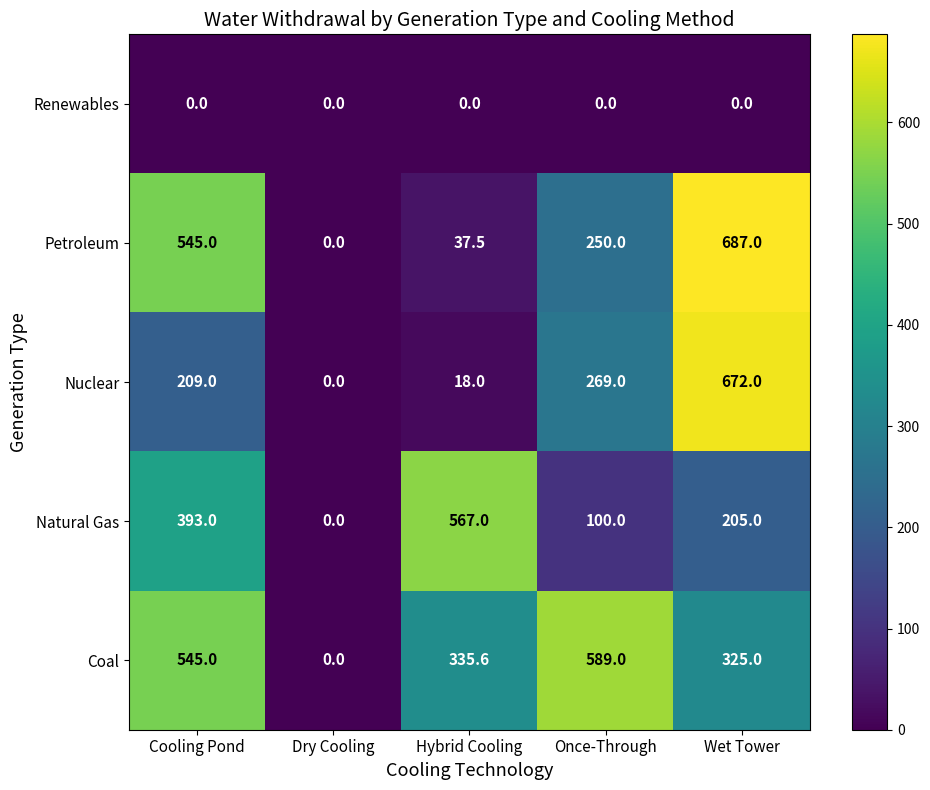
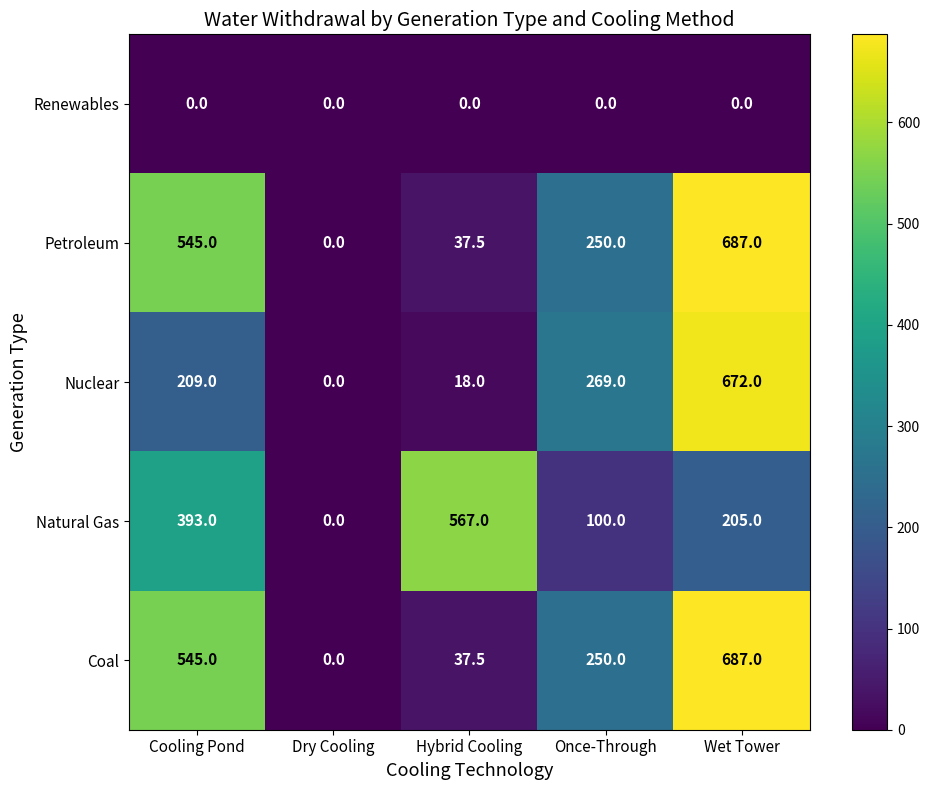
Coal, Hybrid Cooling: 335.6 -> 37.5
Coal, Once-Through: 589.0 -> 250.0
Coal, Wet Tower: 325.0 -> 687.0
